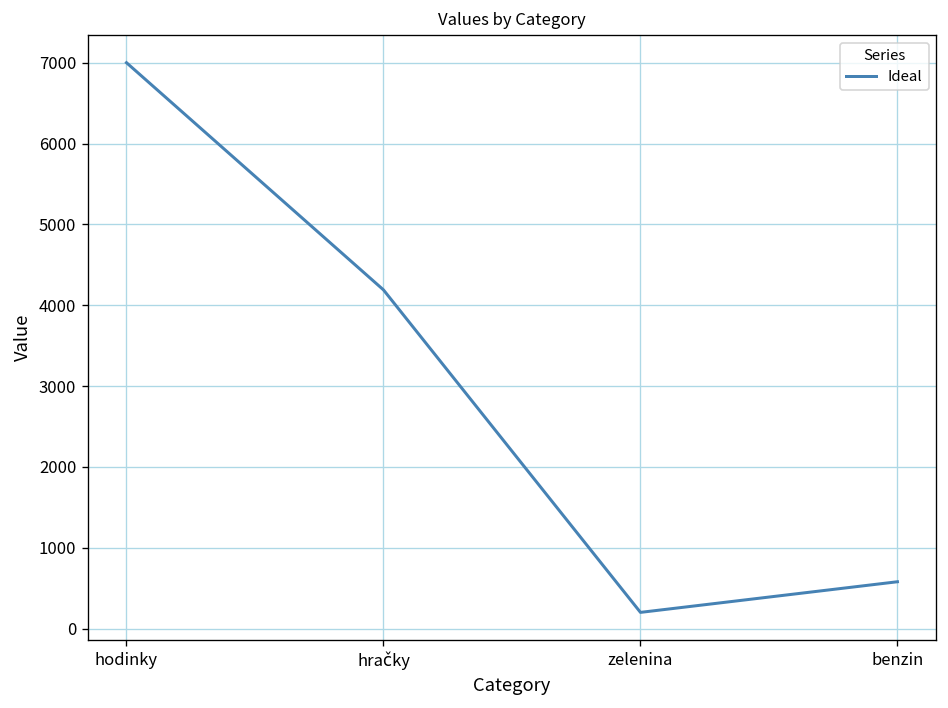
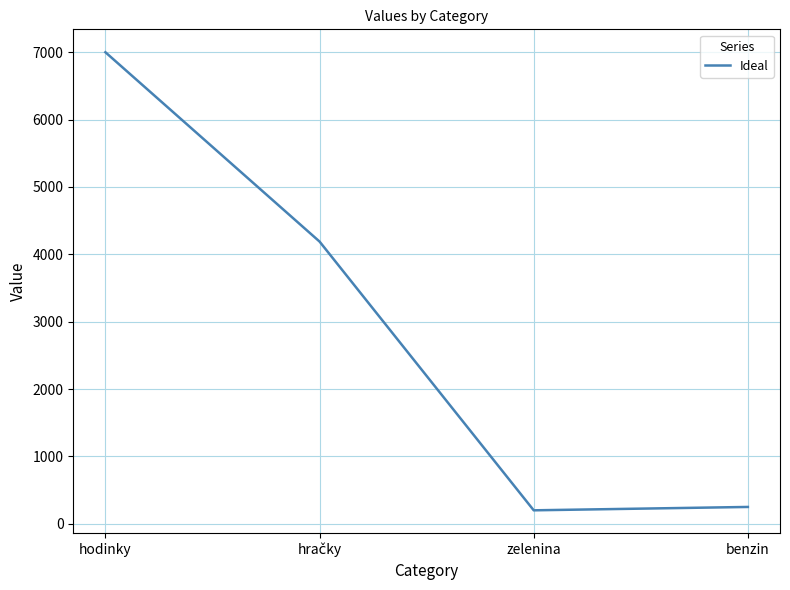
benzin: 600 -> 300
